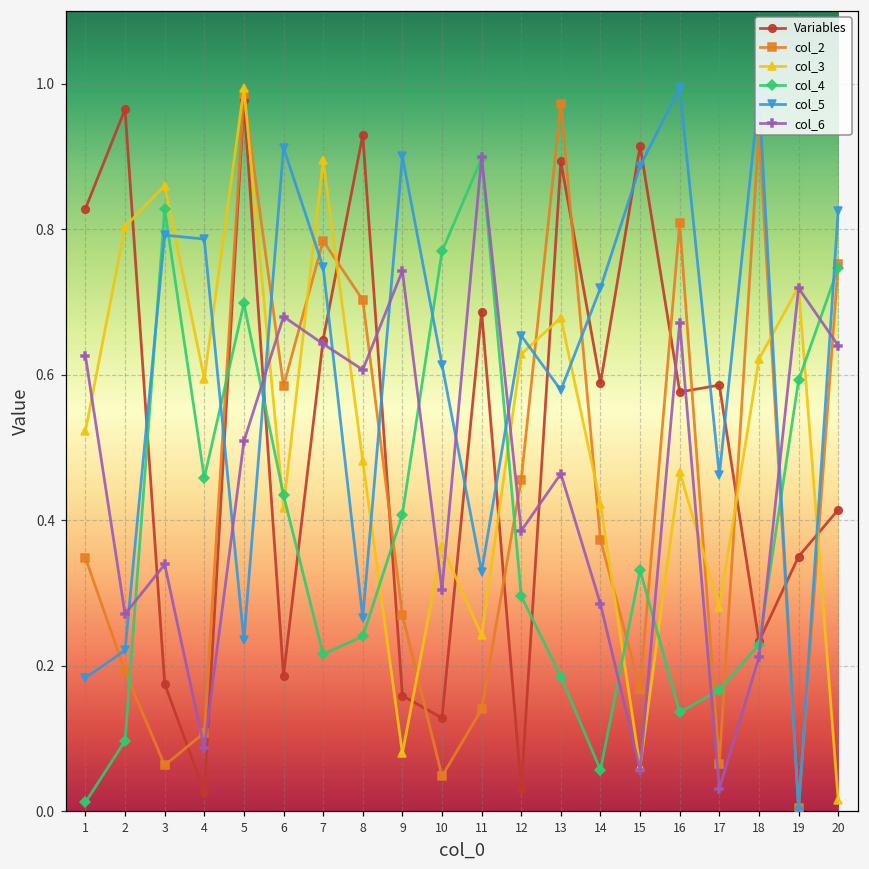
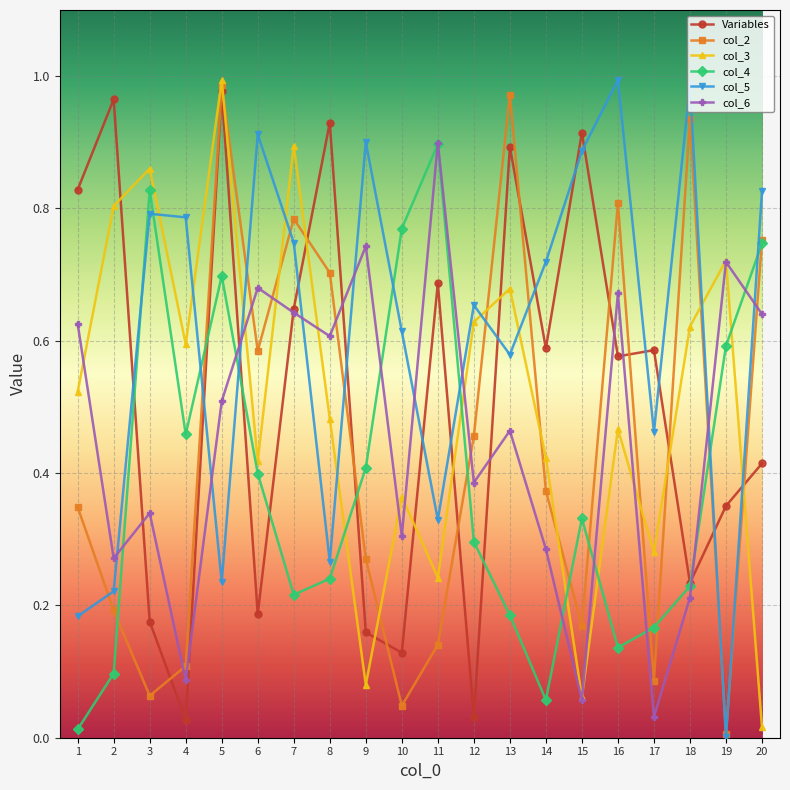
col_4, 6: 0.43 -> 0.40
col_2, 17: 0.07 -> 0.09
